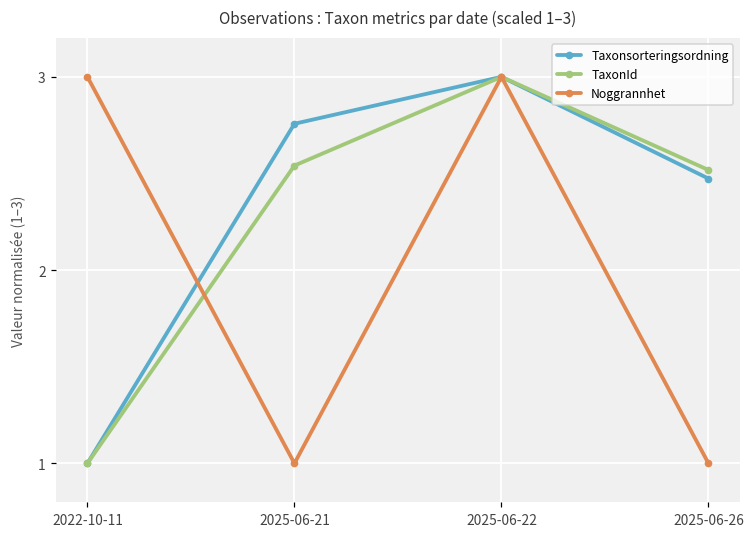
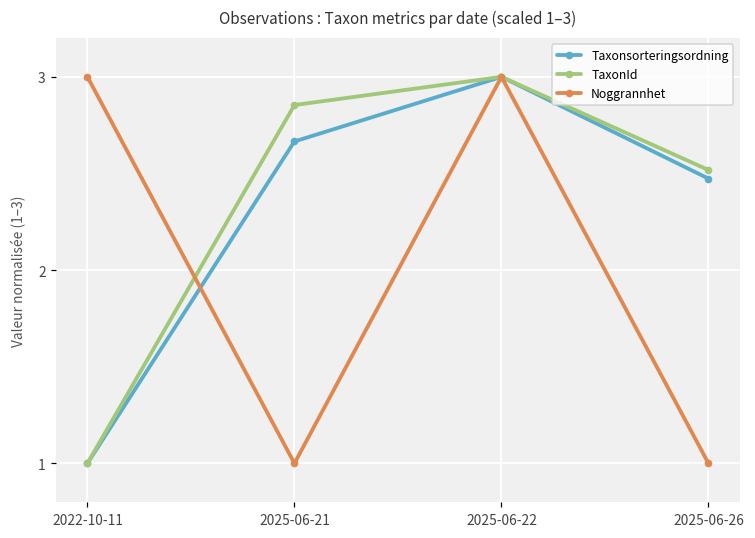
Taxonsorteringsordning, 2025-06-21: 2.76 -> 2.67
TaxonId, 2025-06-21: 2.54 -> 2.85
